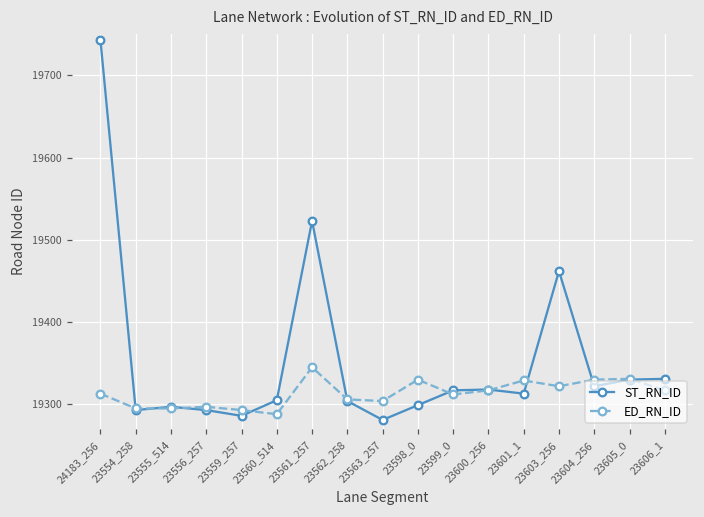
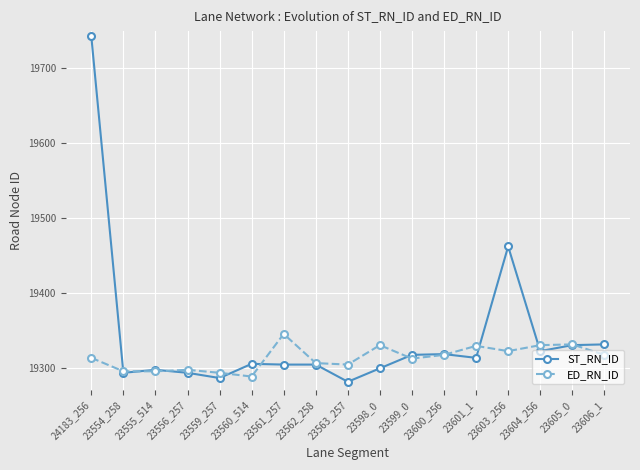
ST_RN_ID, 23561_257: 19520 -> 19300
